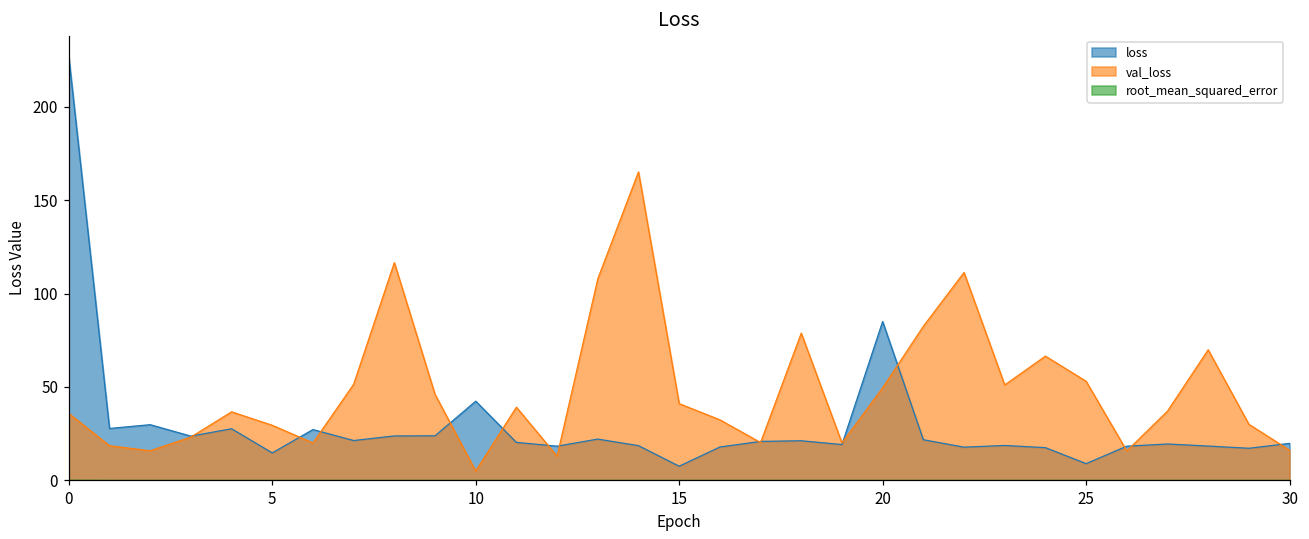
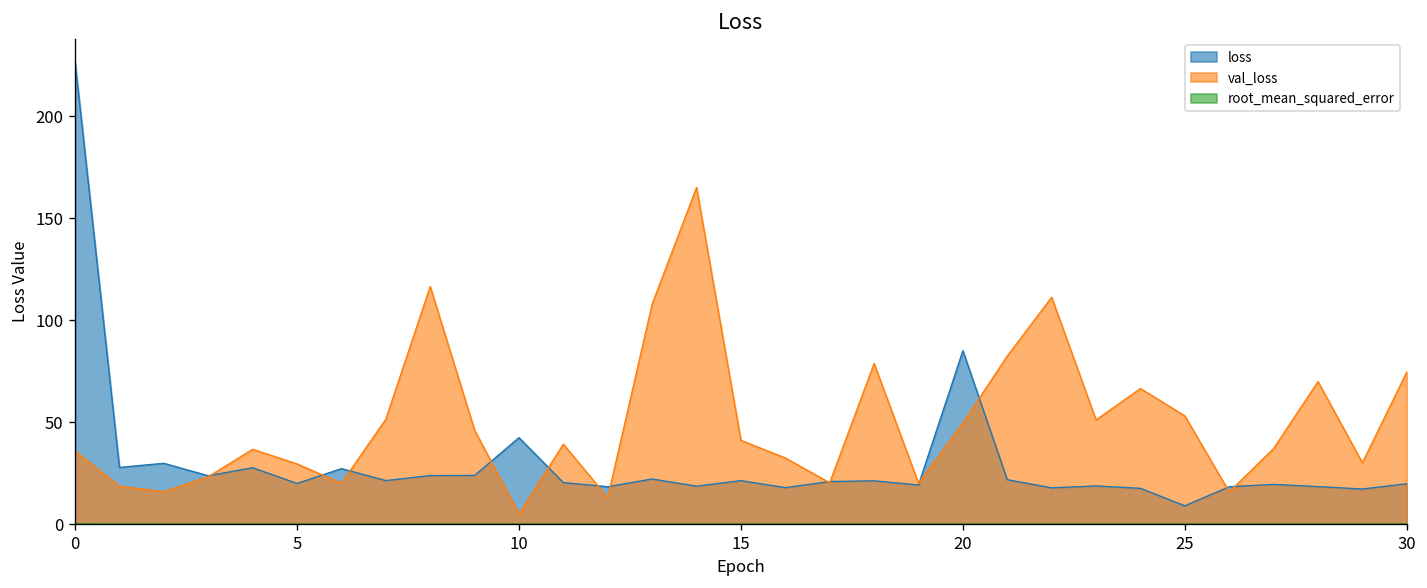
loss, 5: 15 -> 20
loss, 15: 8 -> 21
val_loss, 30: 16 -> 75
